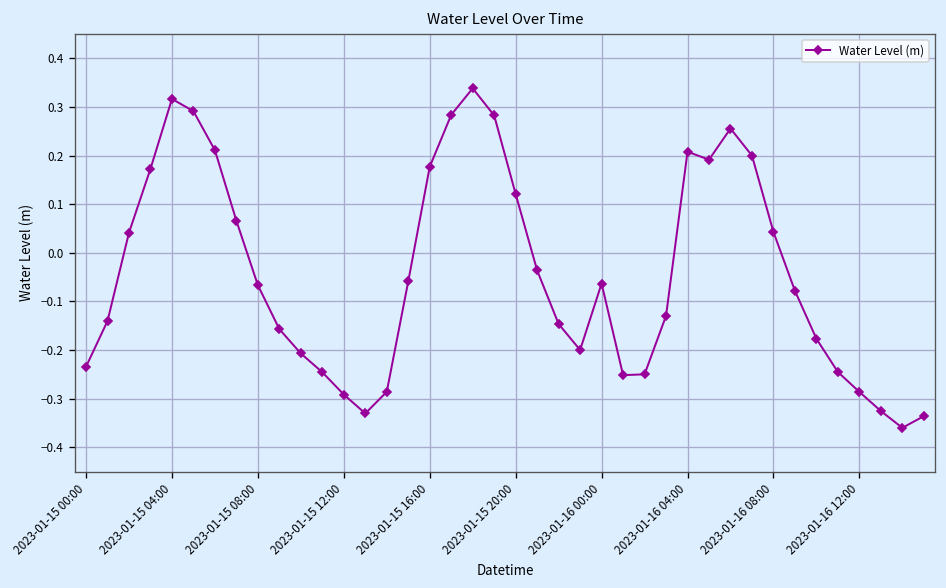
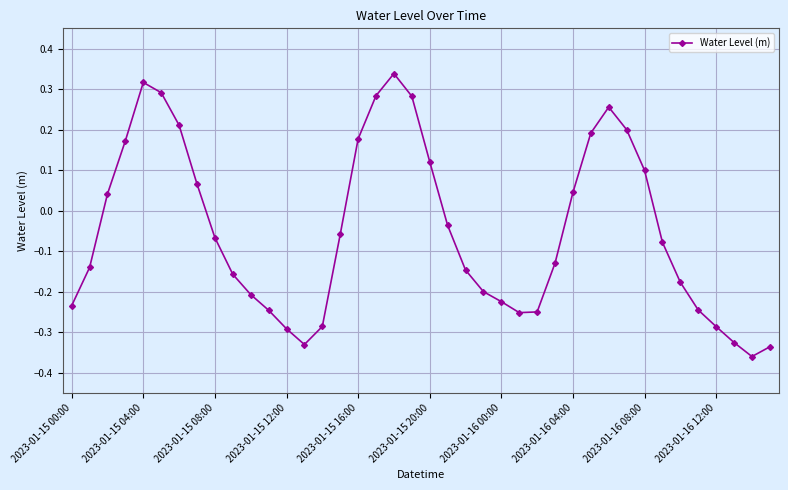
2023-01-16 00:00: -0.06 -> -0.22
2023-01-16 04:00: 0.21 -> 0.04
2023-01-16 08:00: 0.04 -> 0.10
